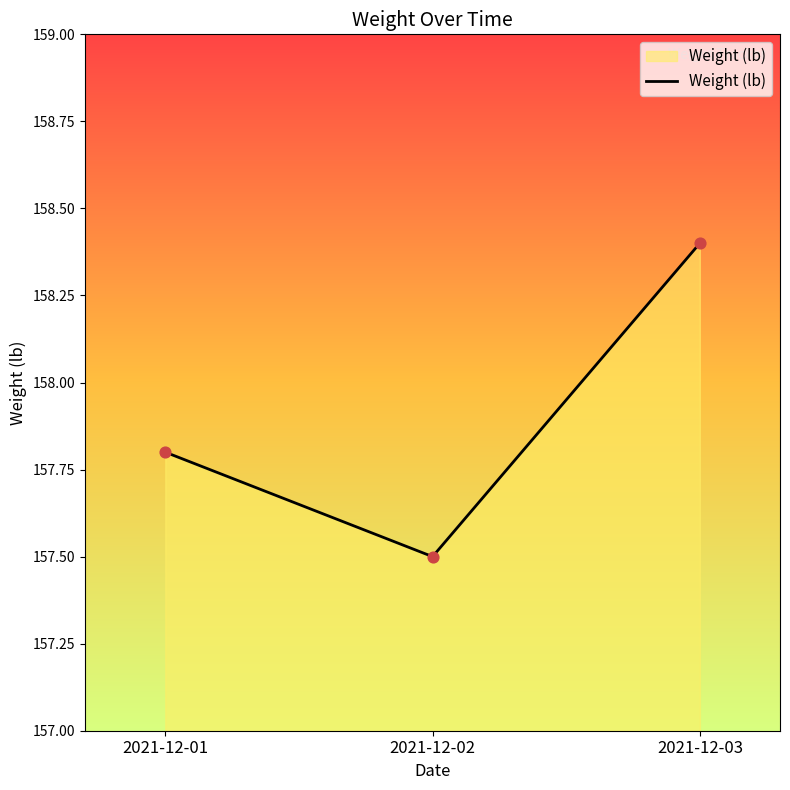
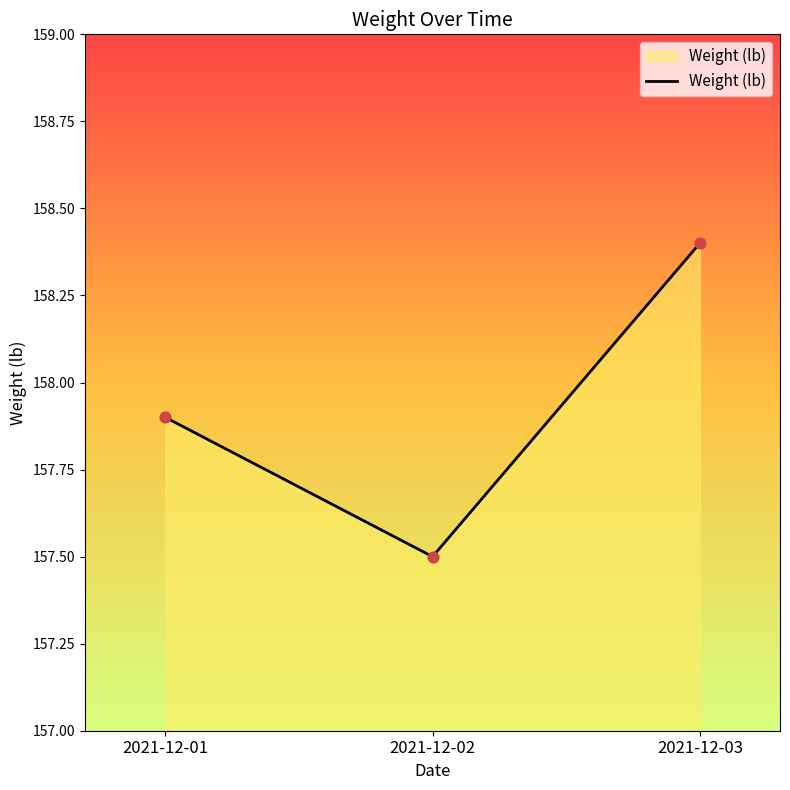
2021-12-01: 157.8 -> 157.9
